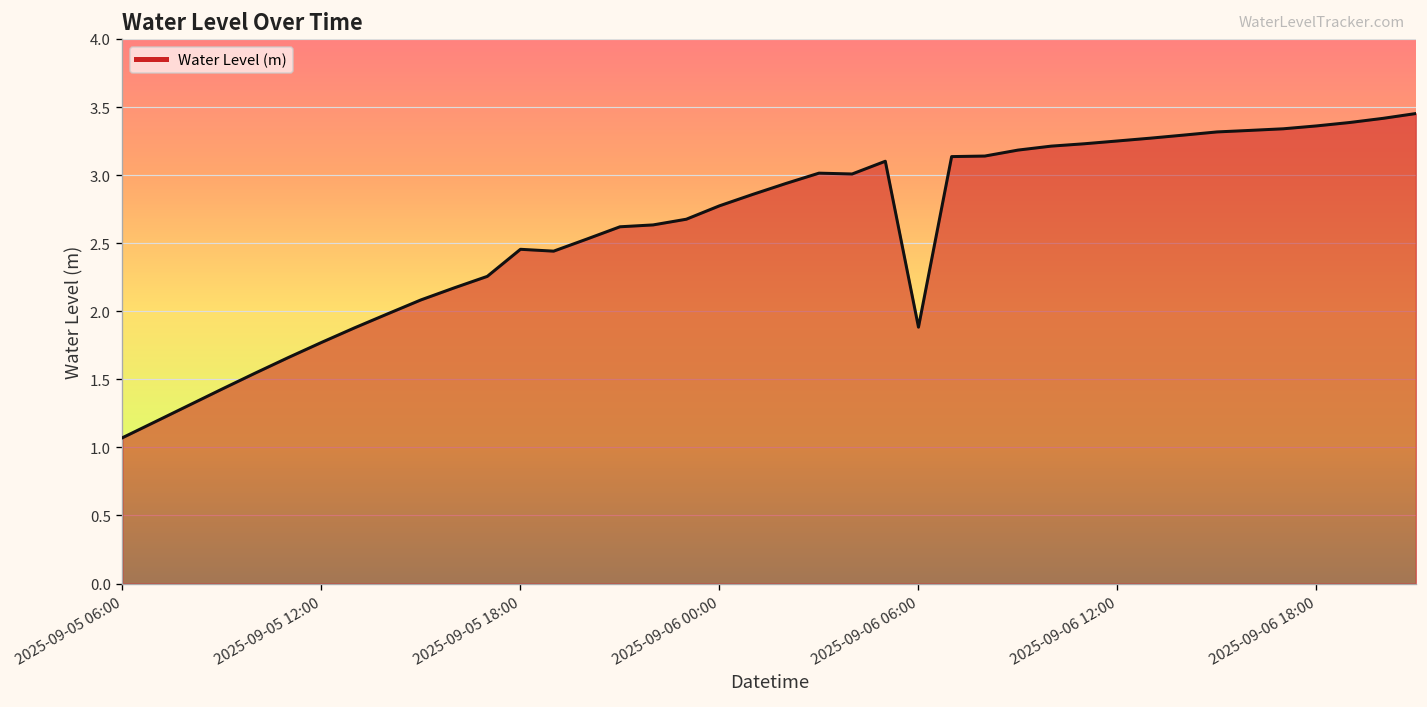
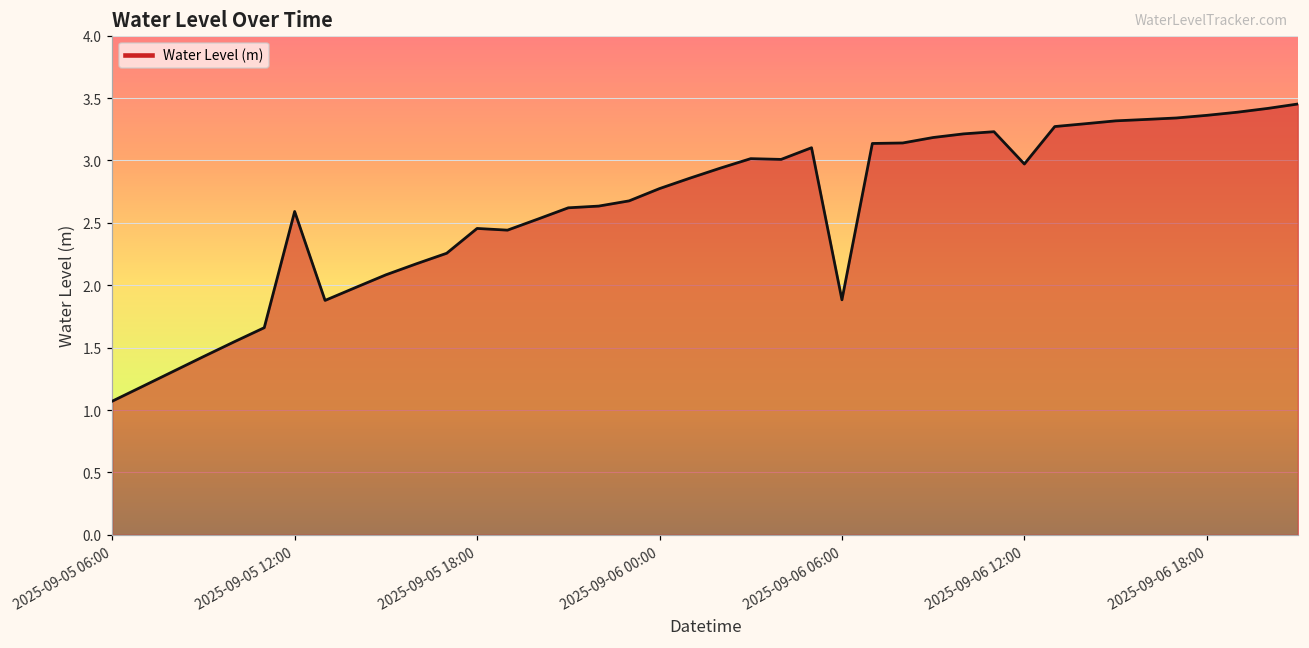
2025-09-05 12:00: 1.77 -> 2.59
2025-09-06 12:00: 3.25 -> 2.97
